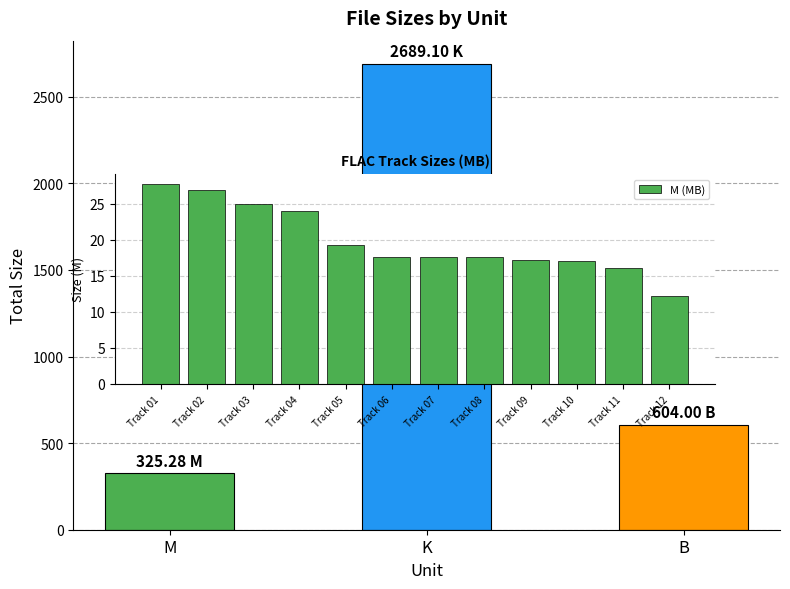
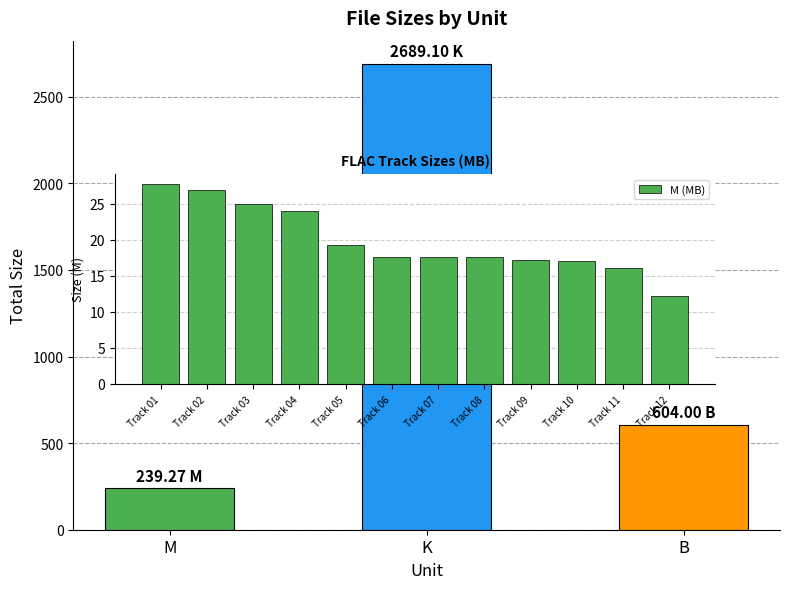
File Sizes by Unit, M: 325.28 -> 239.27
